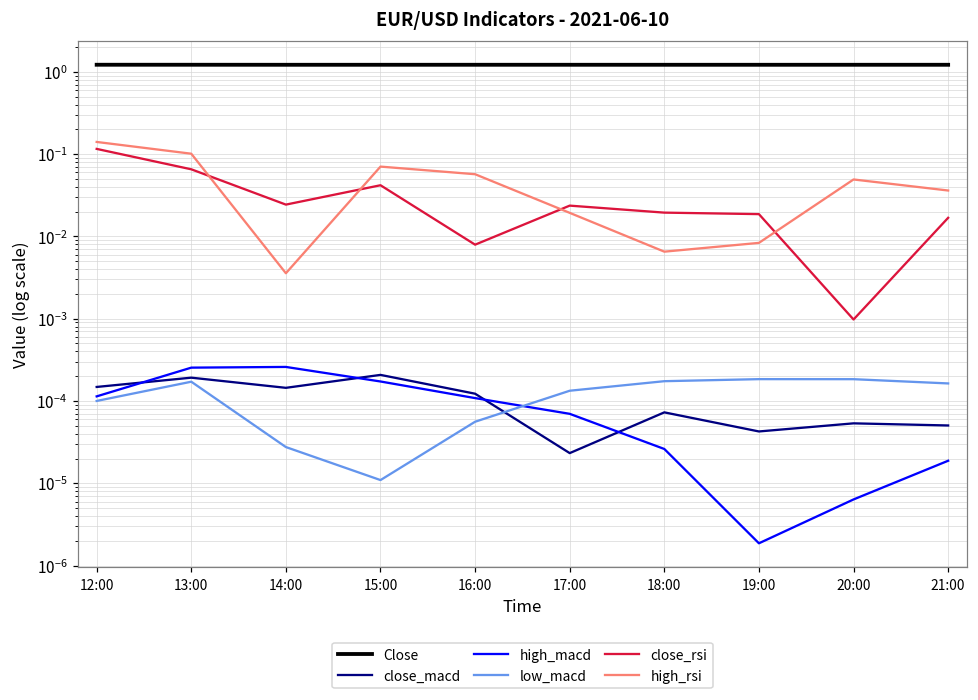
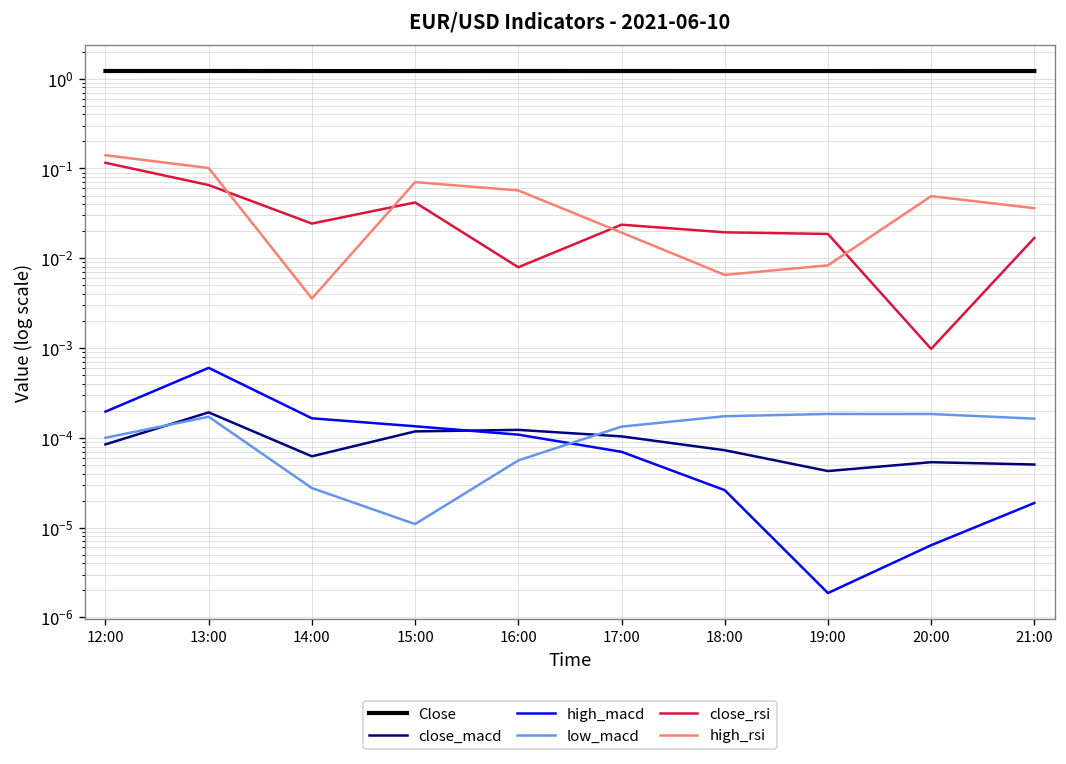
close_macd, 12:00: 0.00015 -> 0.00008
high_macd, 12:00: 0.00011 -> 0.00020
high_macd, 13:00: 0.00025 -> 0.0006
close_macd, 14:00: 0.00014 -> 0.00006
high_macd, 14:00: 0.00026 -> 0.00016
close_macd, 15:00: 0.00021 -> 0.00012
high_macd, 15:00: 0.00017 -> 0.00013
close_macd, 17:00: 0.000023 -> 0.00010
